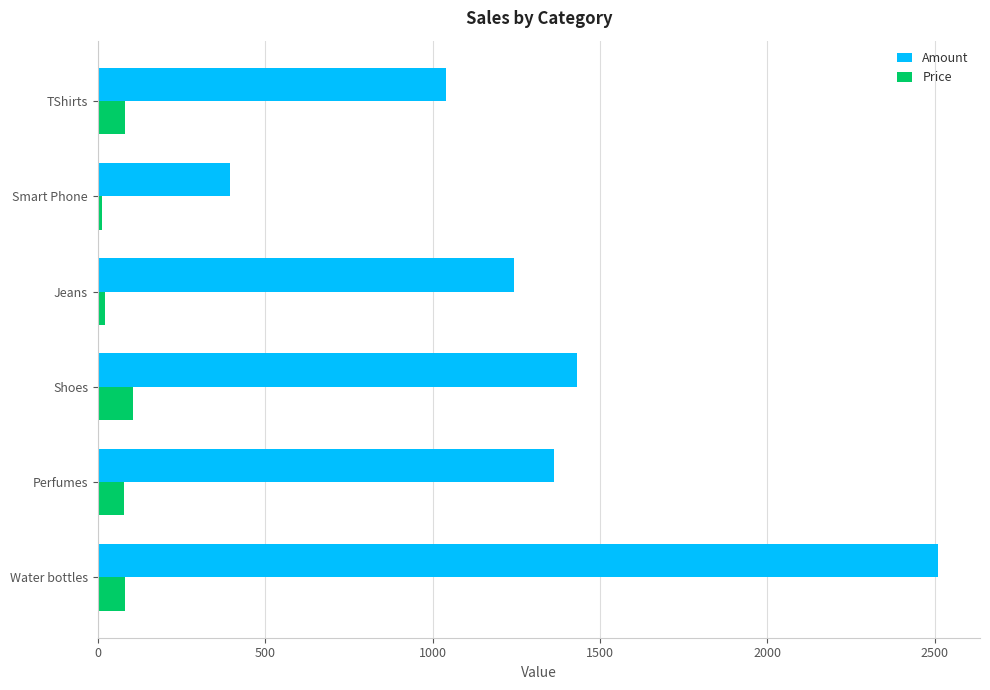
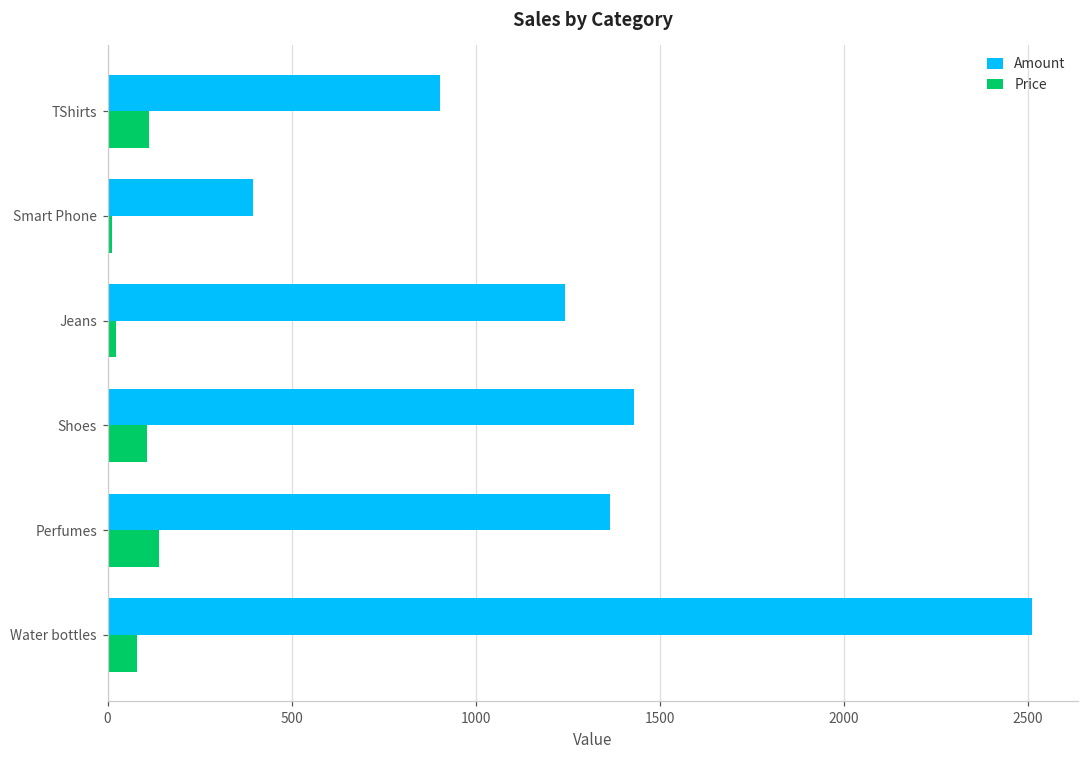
Amount, TShirts: 1040 -> 900
Price, TShirts: 80 -> 110
Price, Perfumes: 80 -> 140
